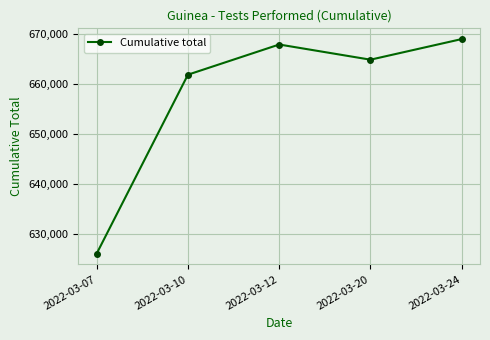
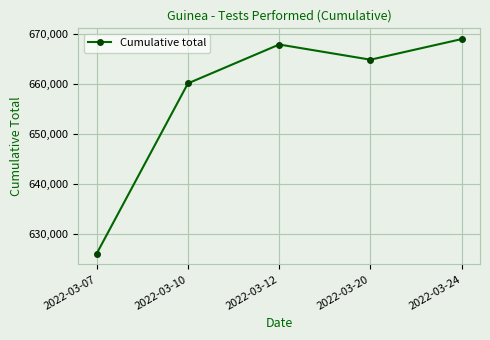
2022-03-10: 662,000 -> 660,000
